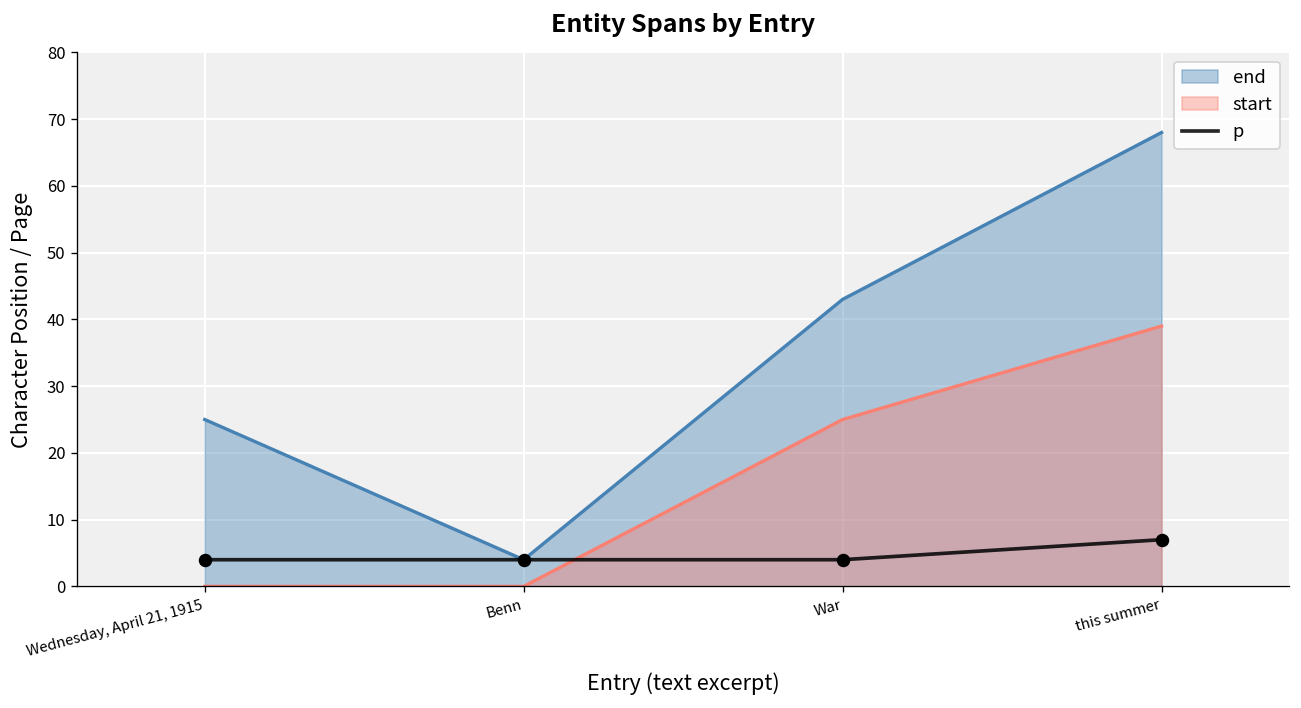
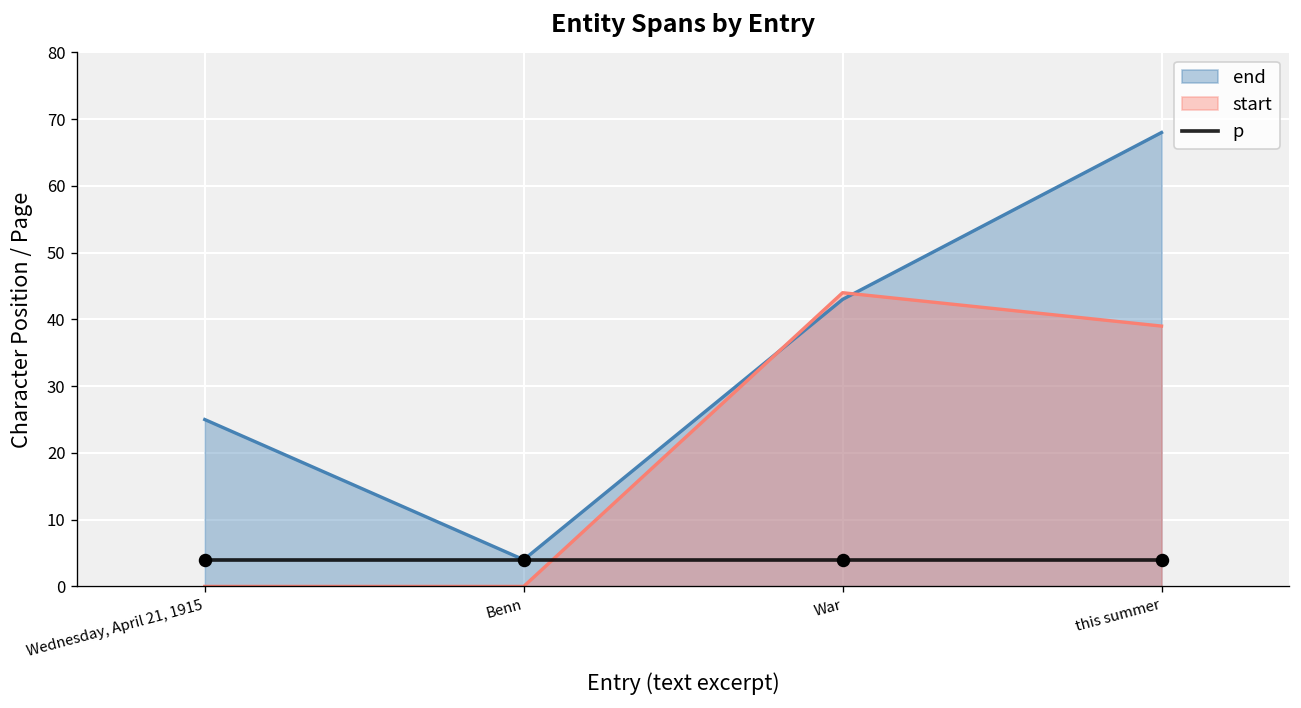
start, War: 25 -> 44
p, this summer: 7 -> 4
